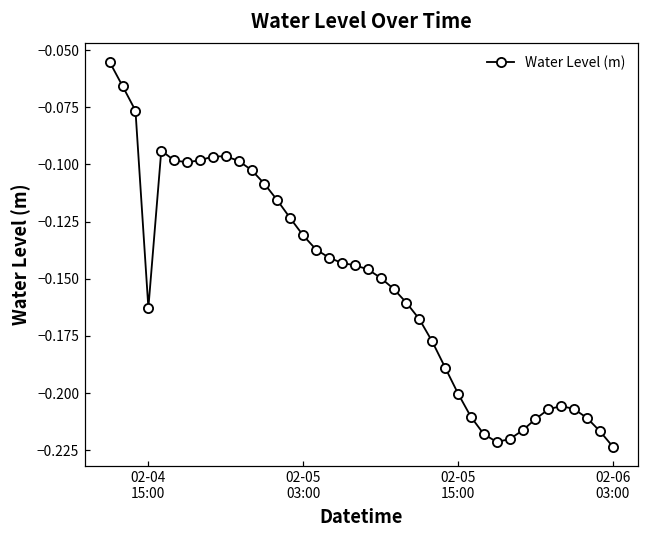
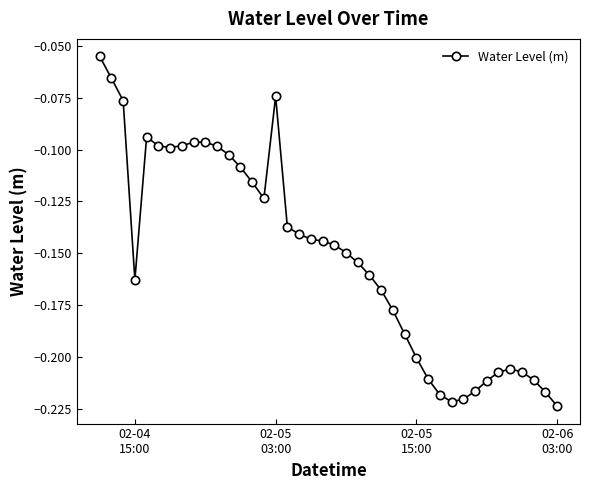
02-05 03:00: -0.131 -> -0.074
